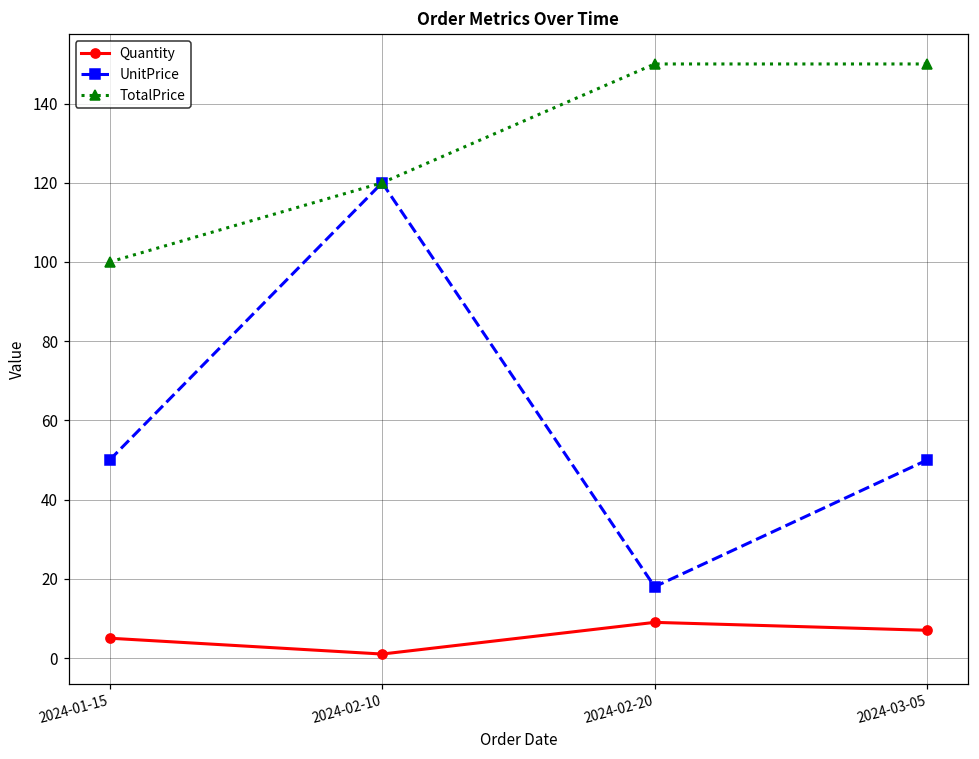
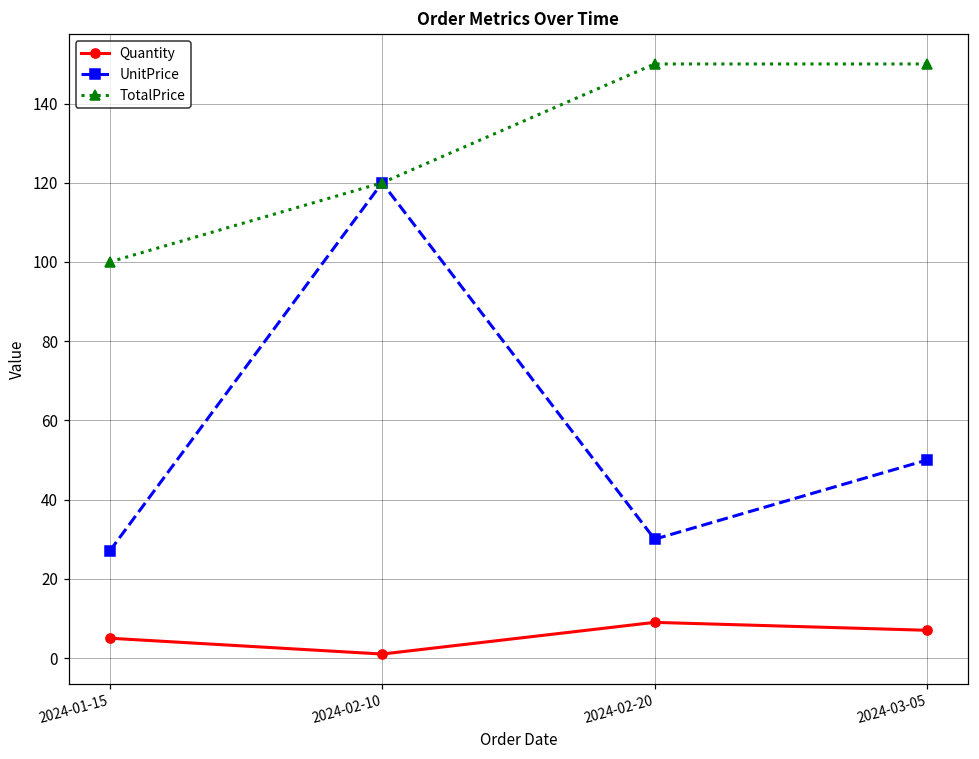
UnitPrice, 2024-01-15: 50 -> 27
UnitPrice, 2024-02-20: 18 -> 30
